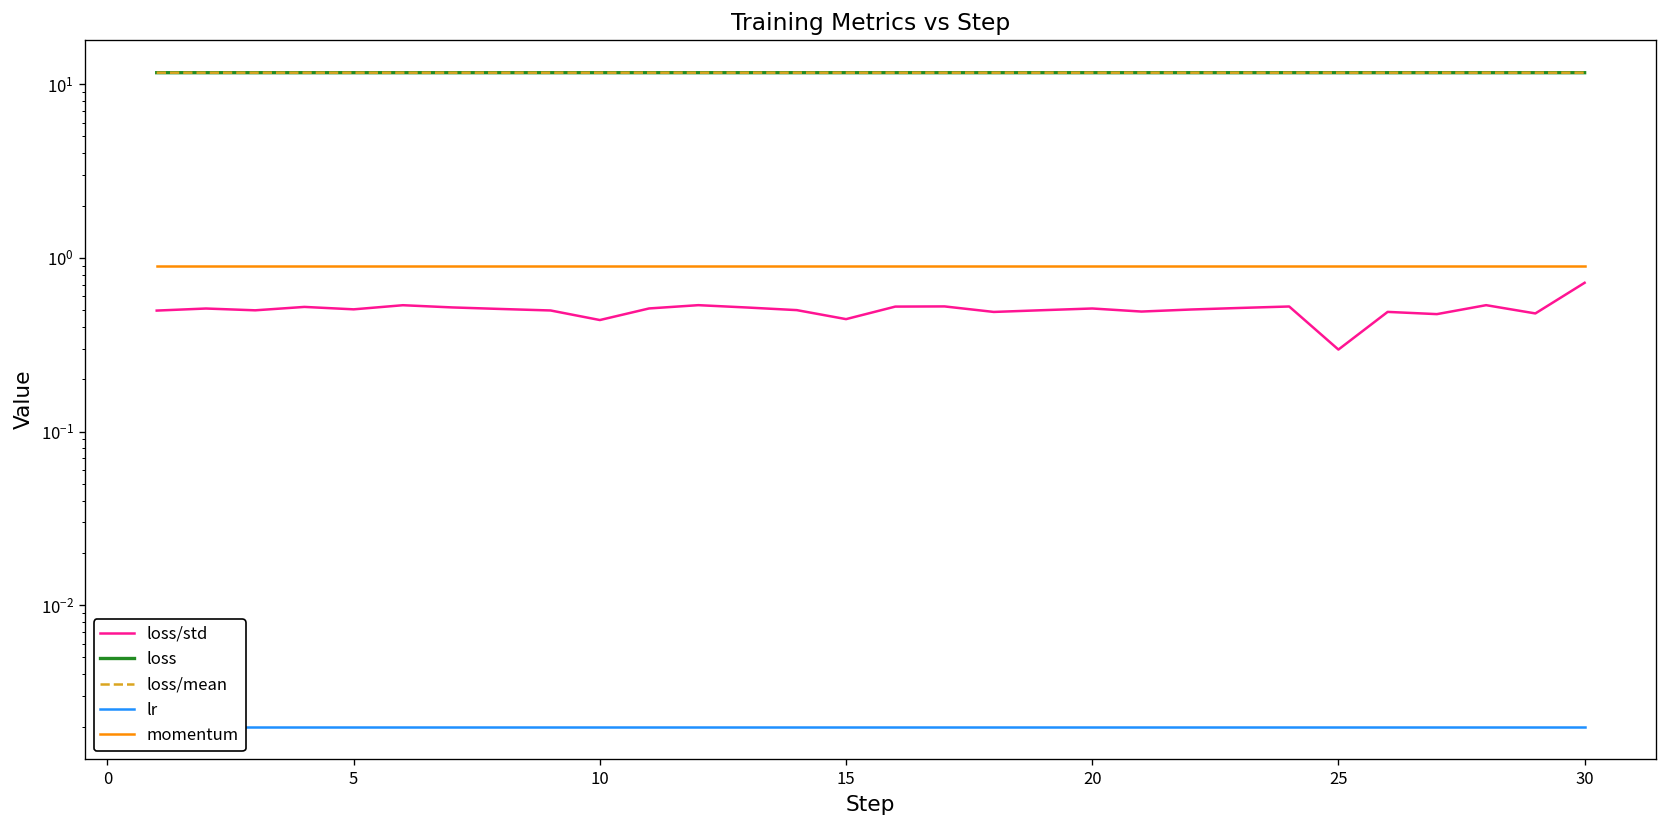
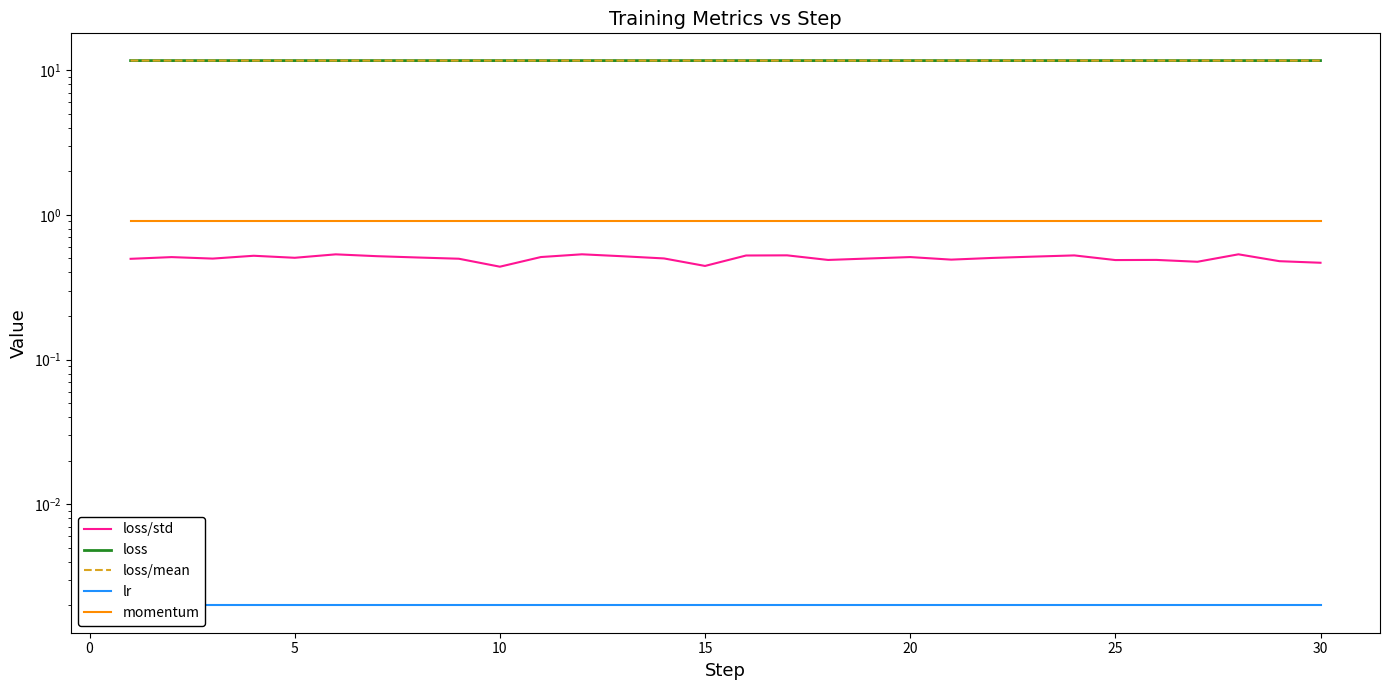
loss/std, 25: 0.30 -> 0.49
loss/std, 30: 0.7 -> 0.47
